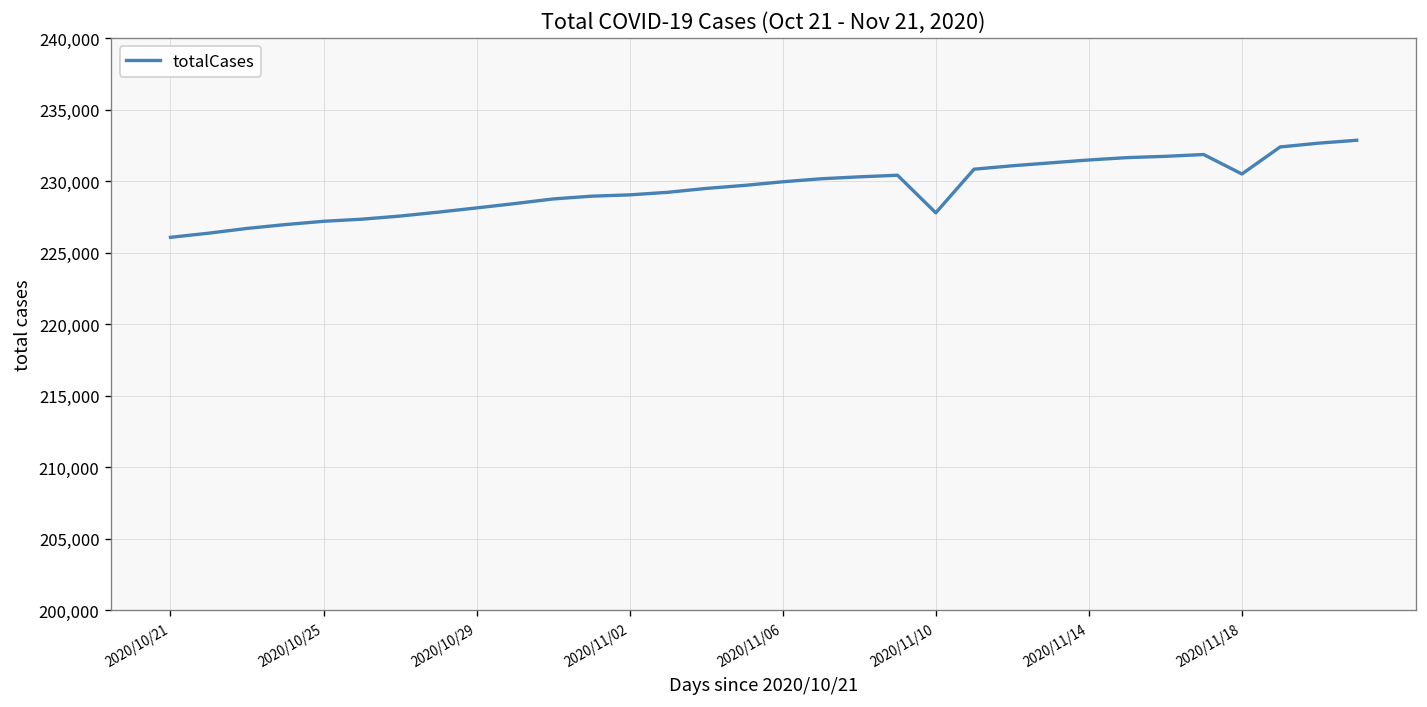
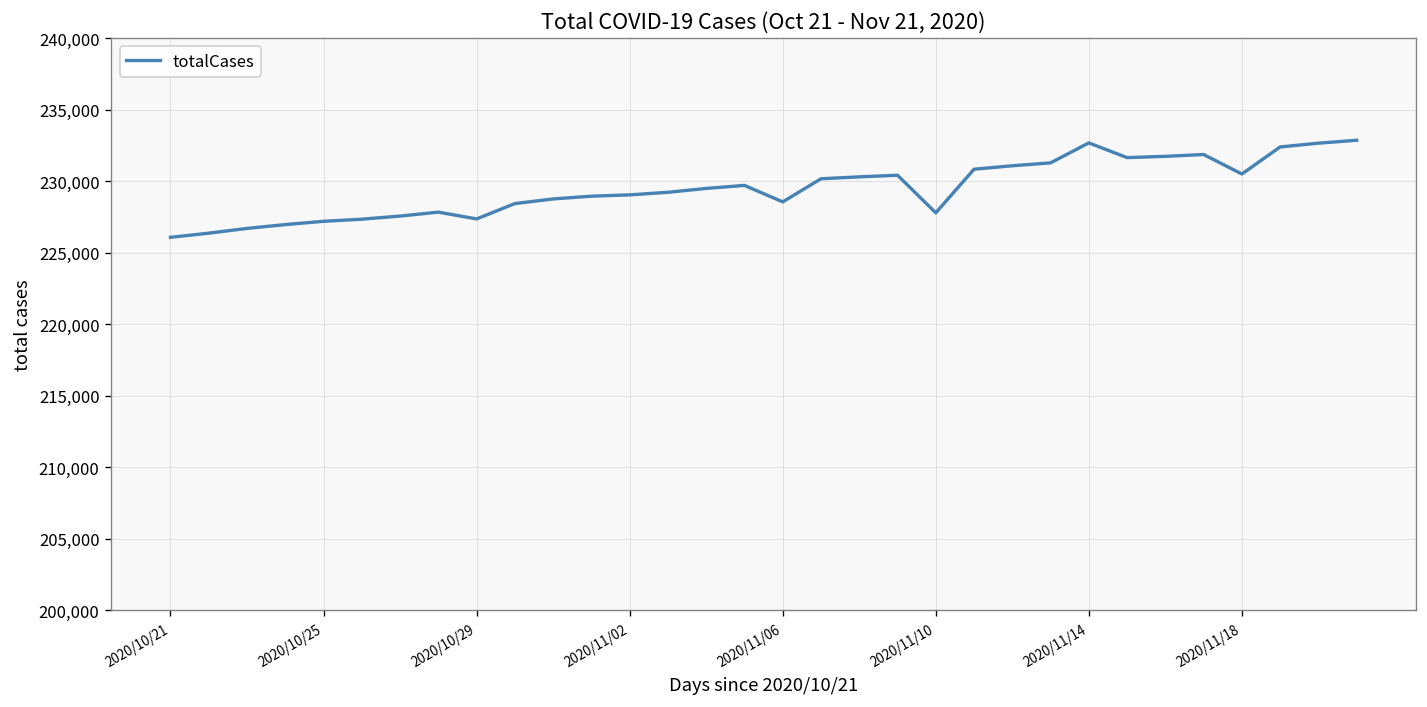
2020/10/29: 228,100 -> 227,400
2020/11/06: 230,000 -> 228,600
2020/11/14: 231,500 -> 232,700
